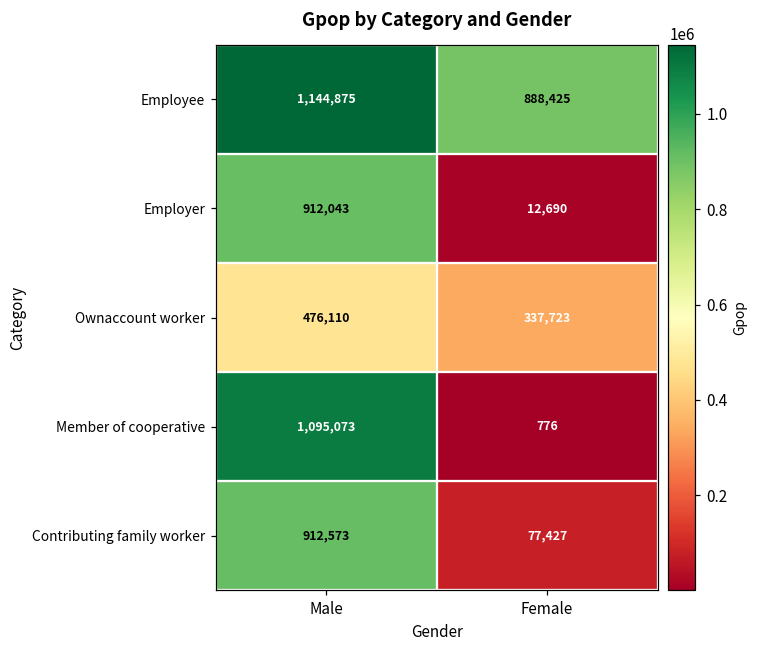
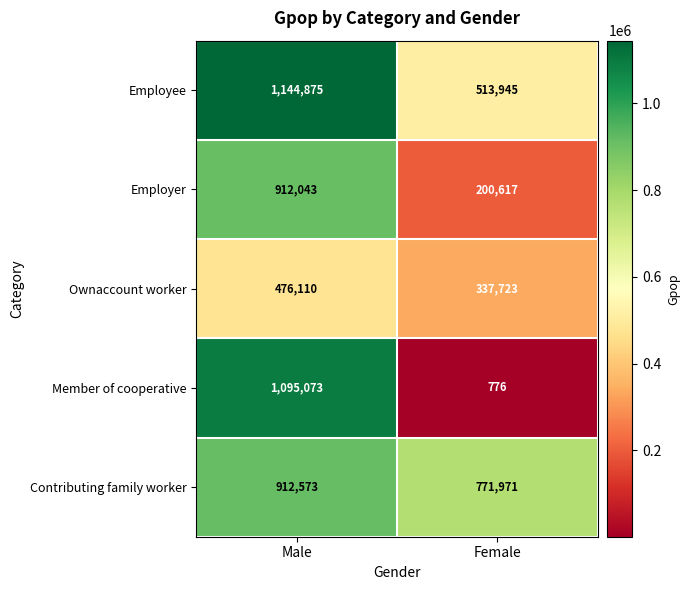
Employee, Female: 888,425 -> 513,945
Employer, Female: 12,690 -> 200,617
Contributing family worker, Female: 77,427 -> 771,971
